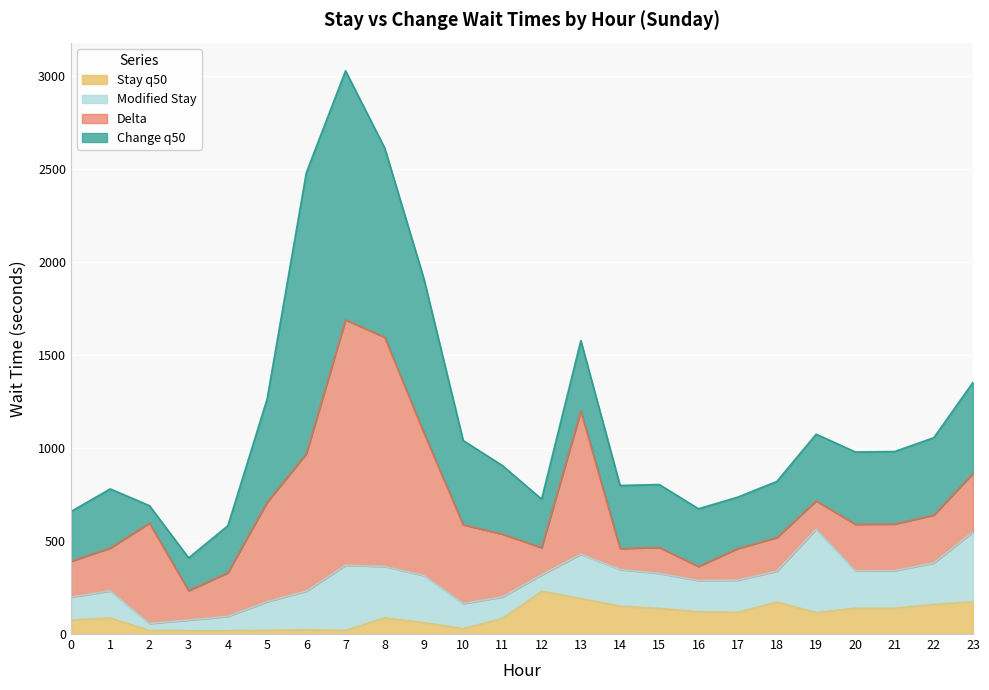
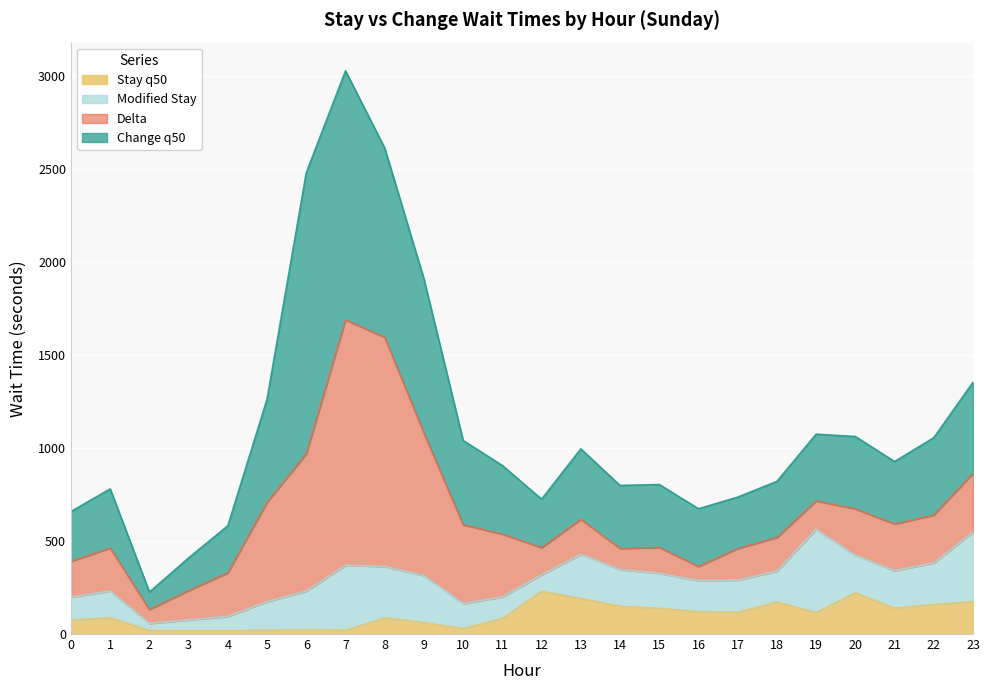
Delta, 2: 540 -> 80
Delta, 13: 770 -> 190
Stay q50, 20: 140 -> 220
Change q50, 21: 390 -> 340
